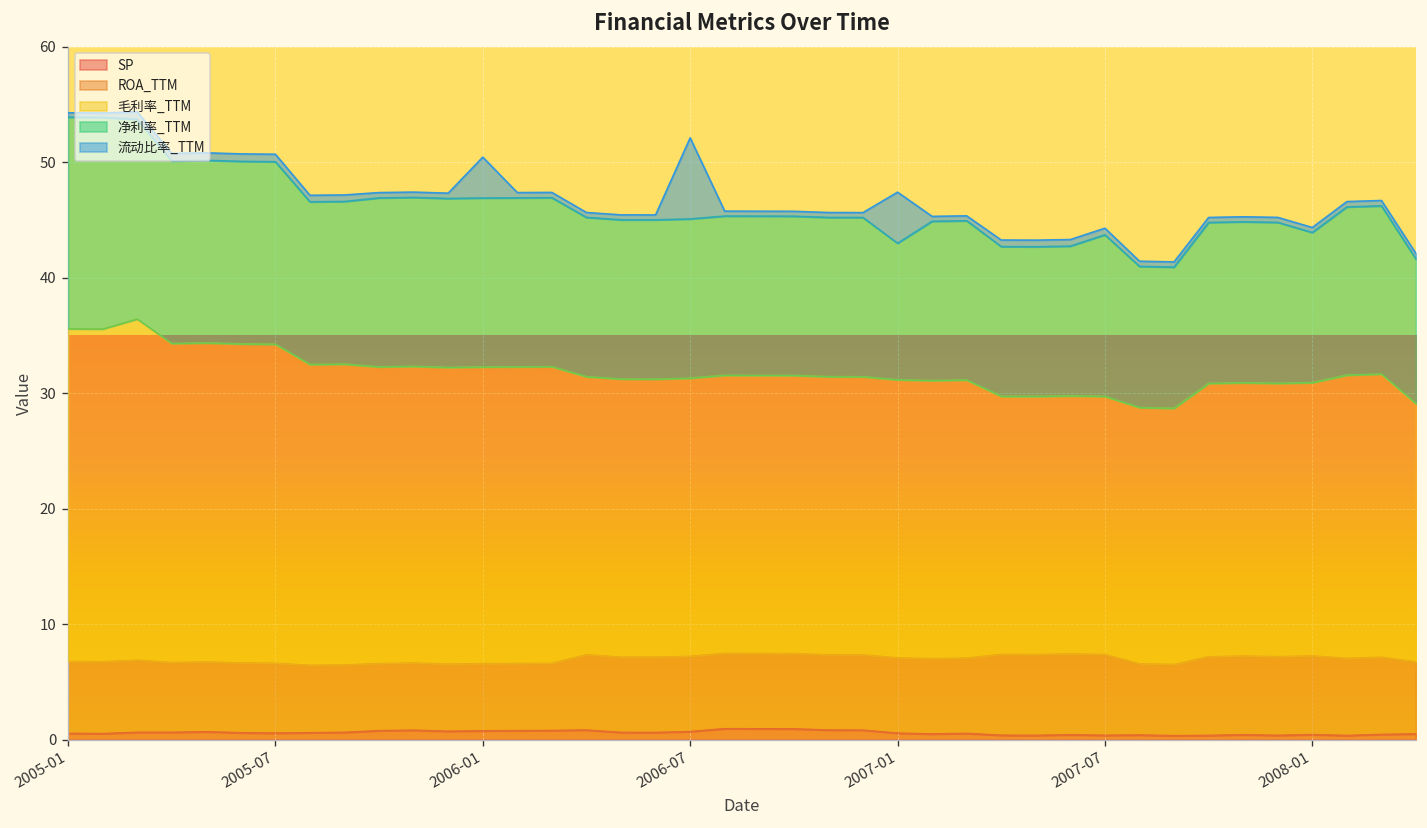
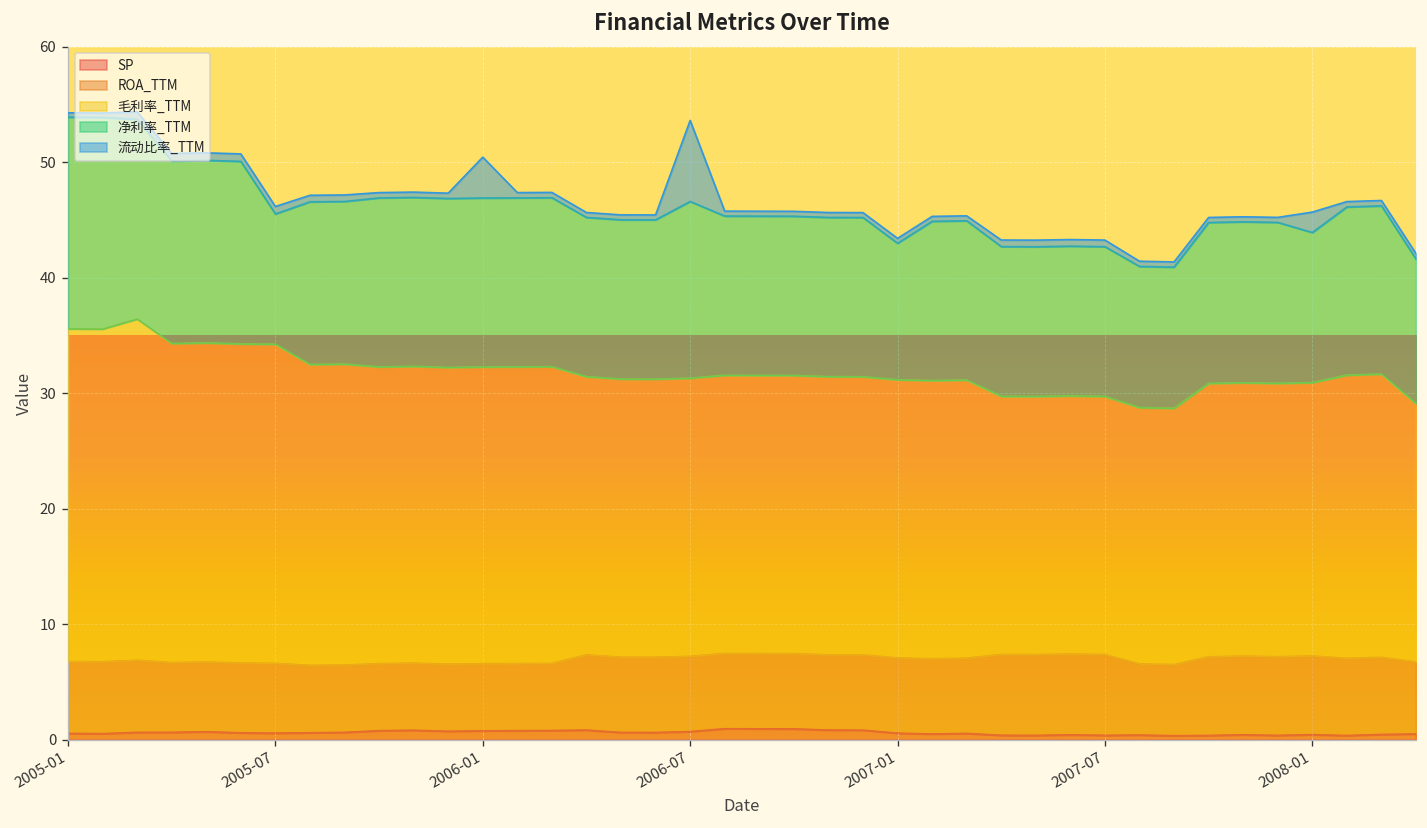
净利率_TTM, 2005-07: 16 -> 11
净利率_TTM, 2006-07: 14 -> 15
流动比率_TTM, 2007-01: 4 -> 0
净利率_TTM, 2007-07: 14 -> 13
流动比率_TTM, 2008-01: 0 -> 2
